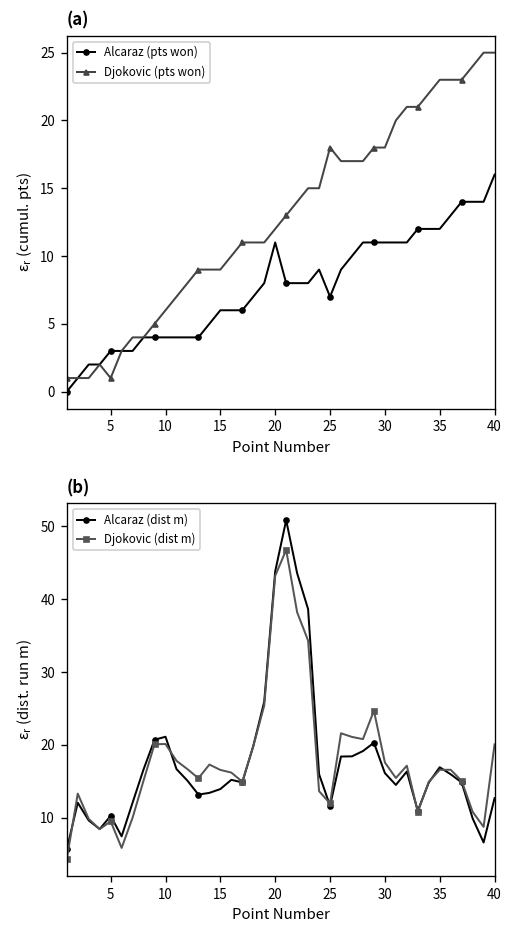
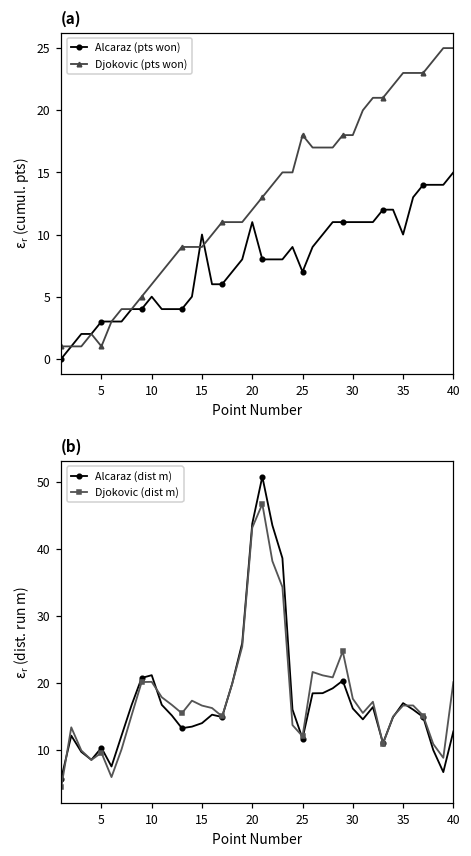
(a), Alcaraz (pts won), 10: 4 -> 5
(a), Alcaraz (pts won), 15: 6 -> 10
(a), Alcaraz (pts won), 35: 12 -> 10
(a), Alcaraz (pts won), 40: 16 -> 15
